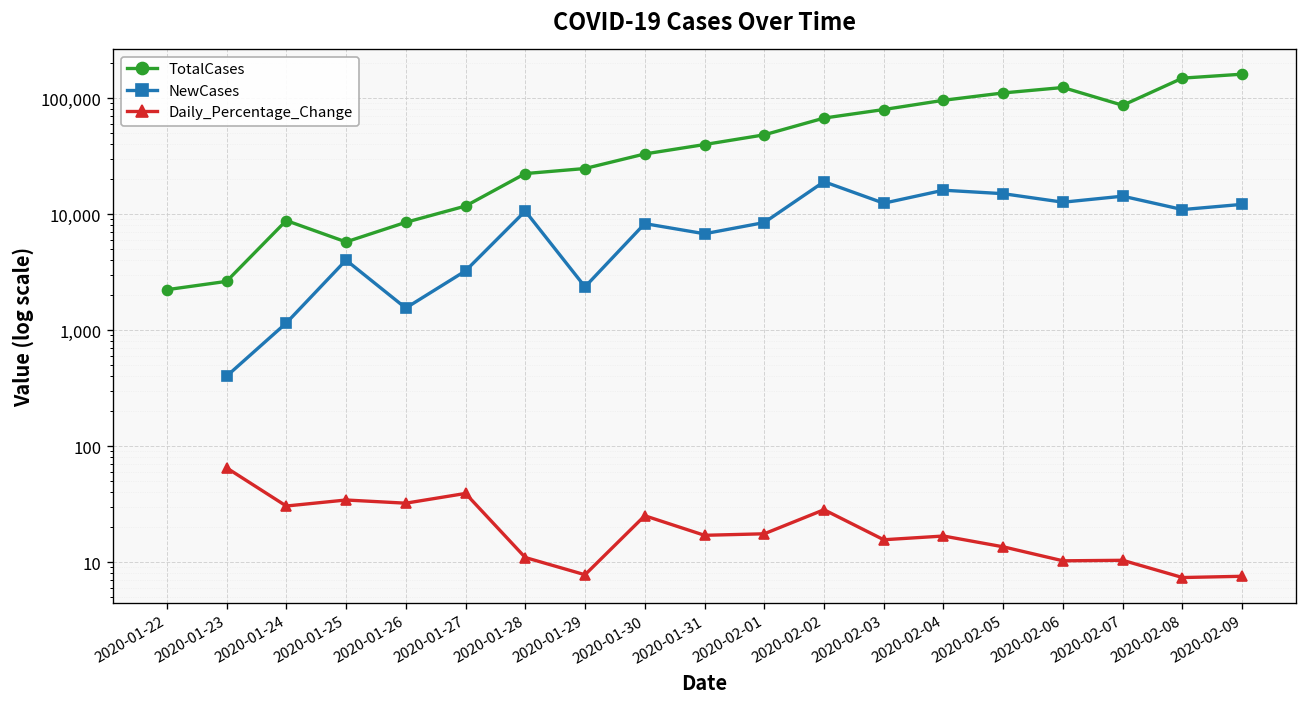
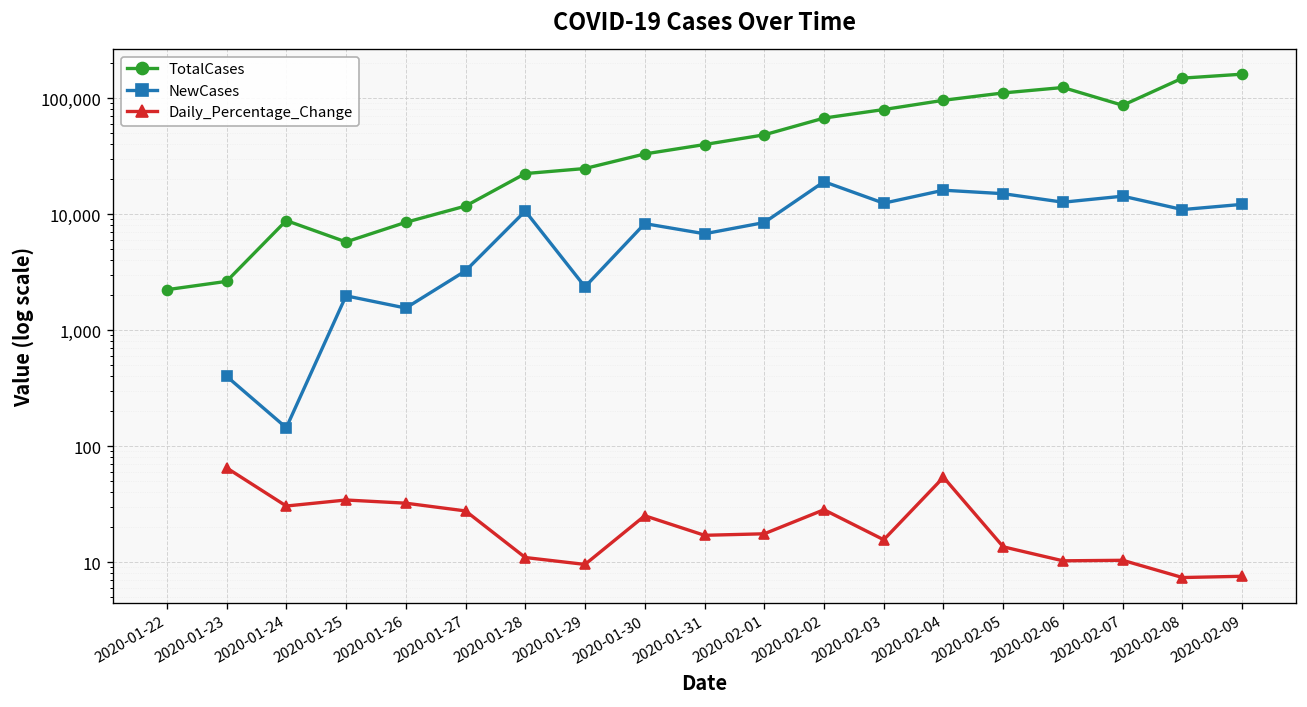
NewCases, 2020-01-24: 1,200 -> 140
NewCases, 2020-01-25: 4,000 -> 2,000
Daily_Percentage_Change, 2020-01-27: 39 -> 28
Daily_Percentage_Change, 2020-01-29: 8 -> 10
Daily_Percentage_Change, 2020-02-04: 17 -> 50
